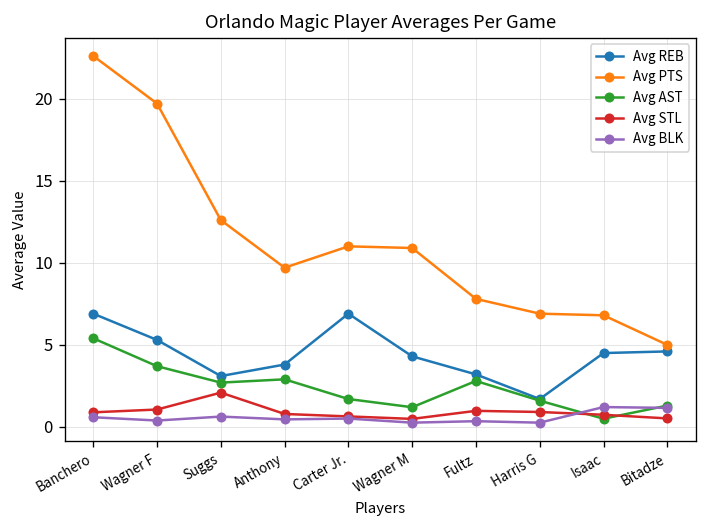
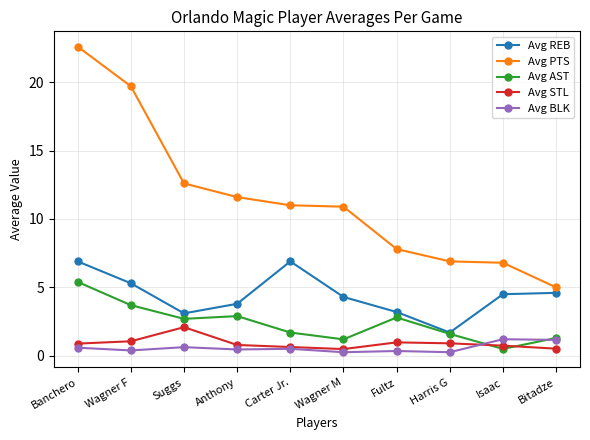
Avg PTS, Anthony: 9.7 -> 11.6
